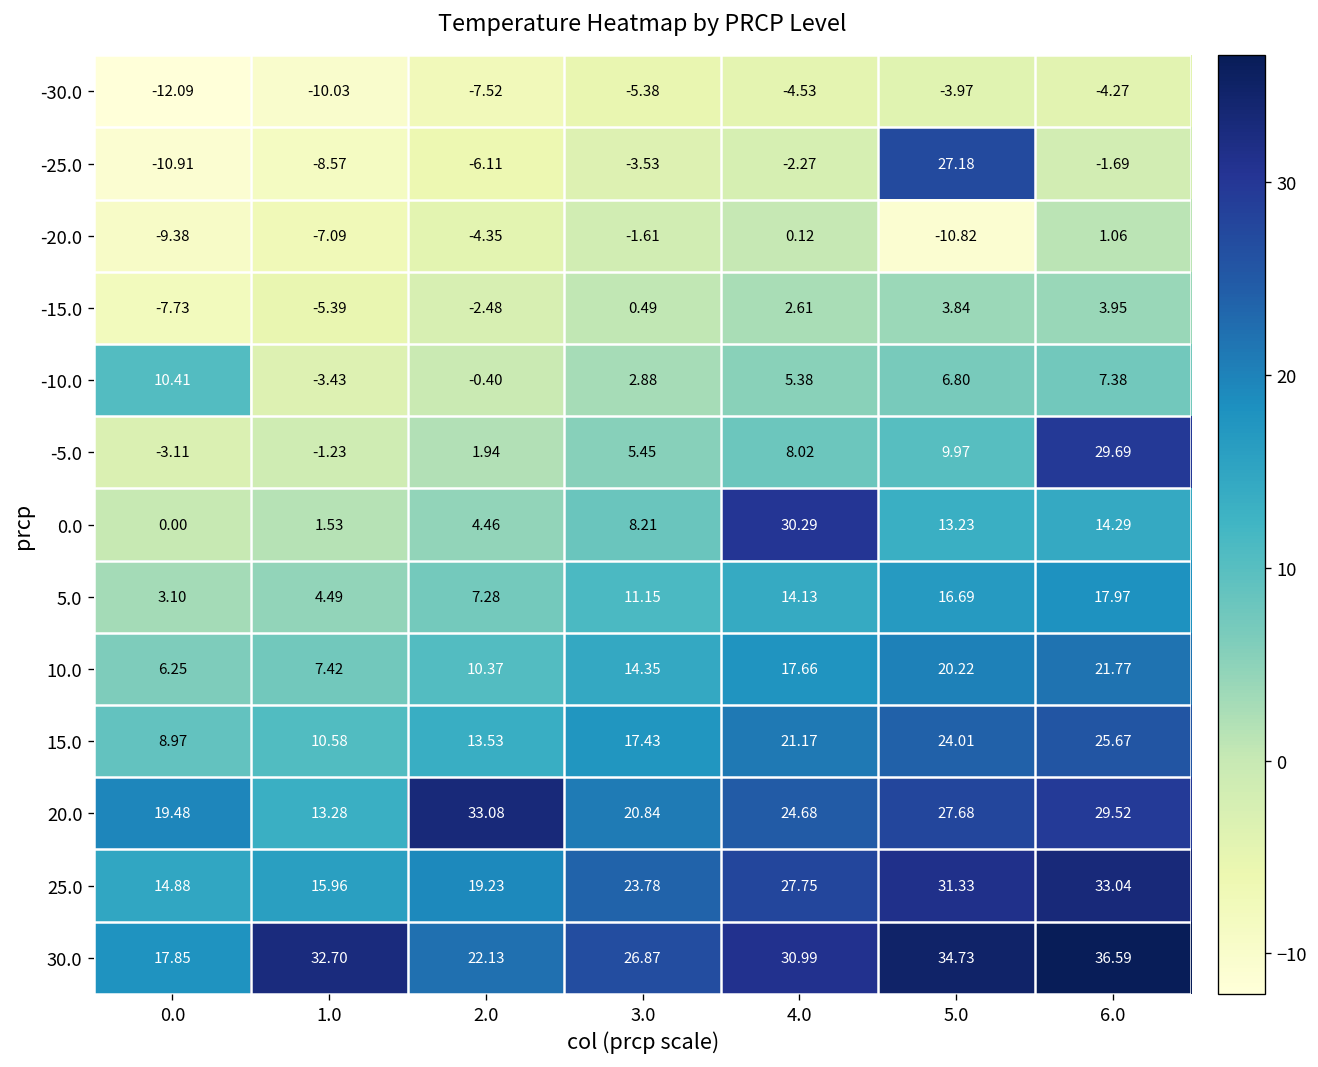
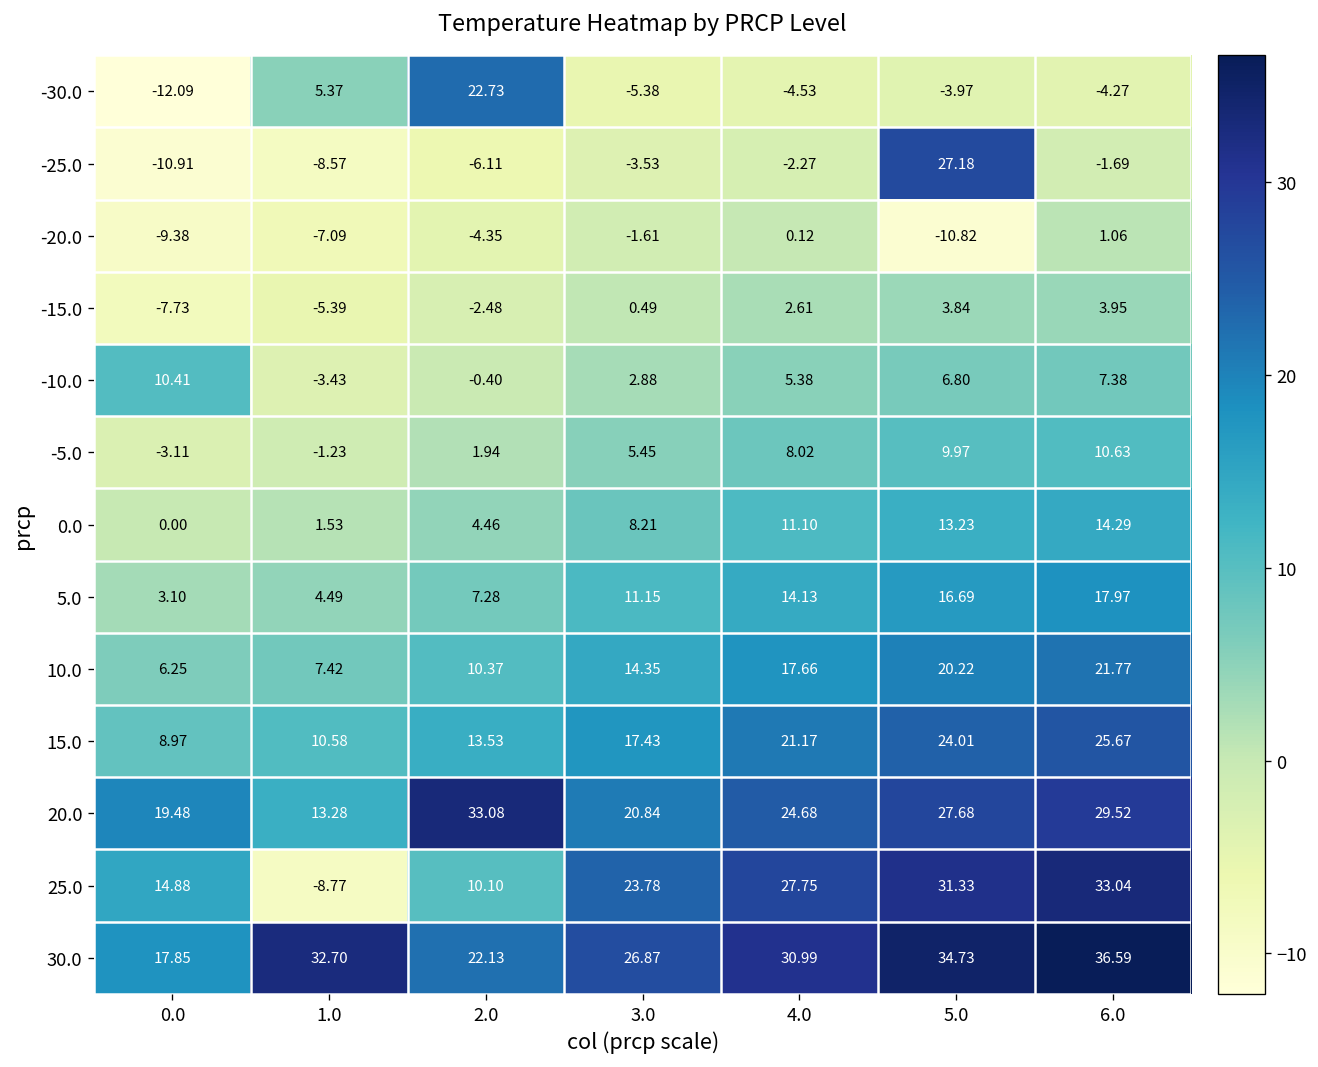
-30.0, 1.0: -10.03 -> 5.37
-30.0, 2.0: -7.52 -> 22.73
-5.0, 6.0: 29.69 -> 10.63
0.0, 4.0: 30.29 -> 11.10
25.0, 1.0: 15.96 -> -8.77
25.0, 2.0: 19.23 -> 10.10
